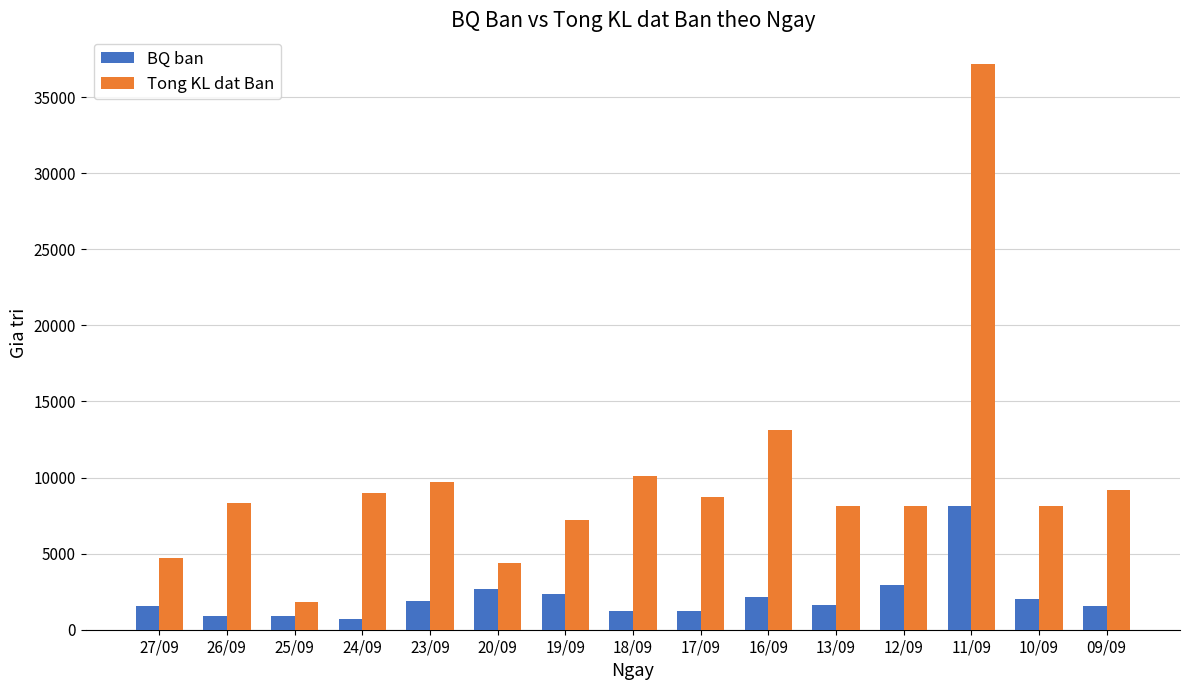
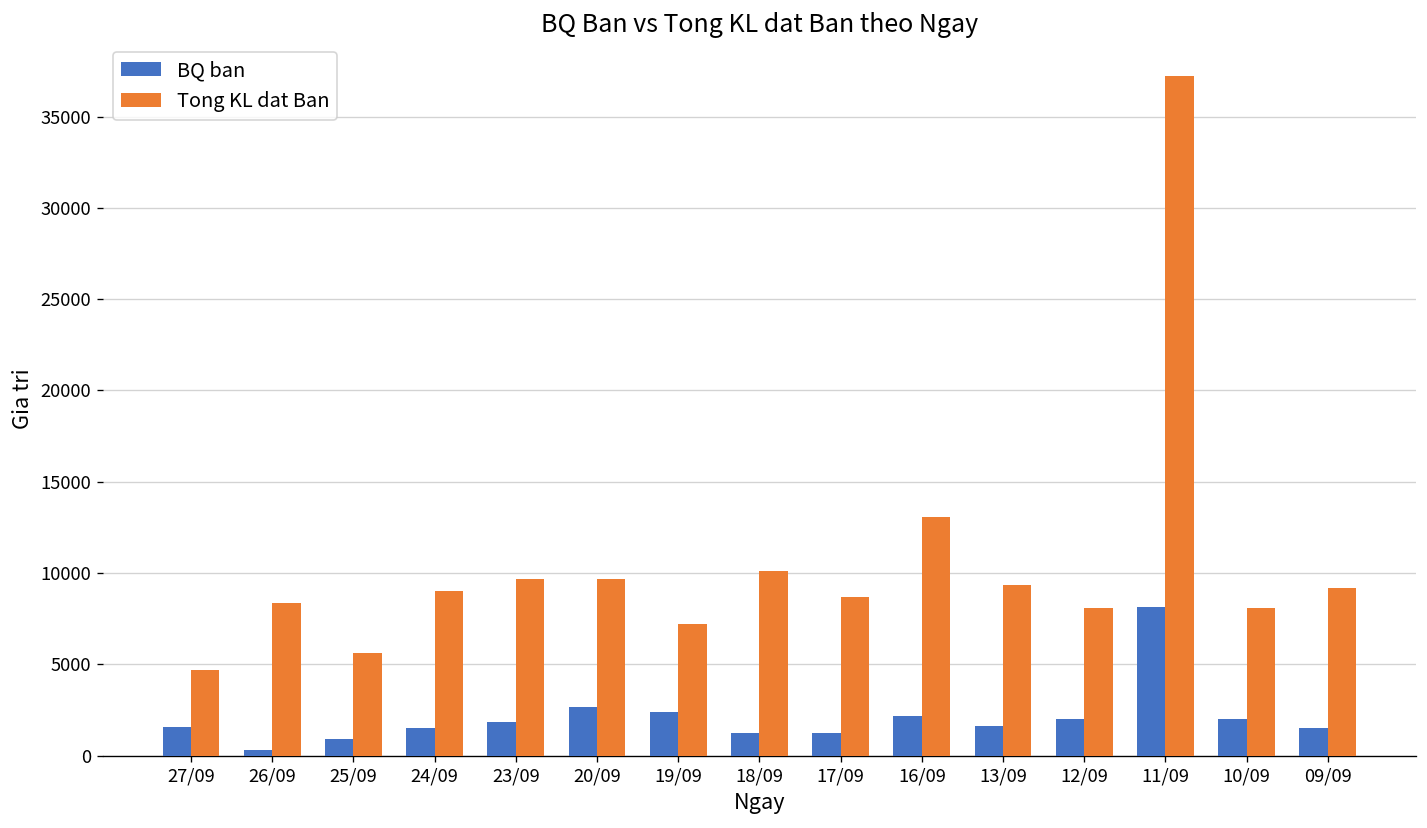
BQ ban, 26/09: 900 -> 300
Tong KL dat Ban, 25/09: 1800 -> 5600
BQ ban, 24/09: 700 -> 1500
Tong KL dat Ban, 20/09: 4400 -> 9700
Tong KL dat Ban, 13/09: 8100 -> 9400
BQ ban, 12/09: 2900 -> 2000
